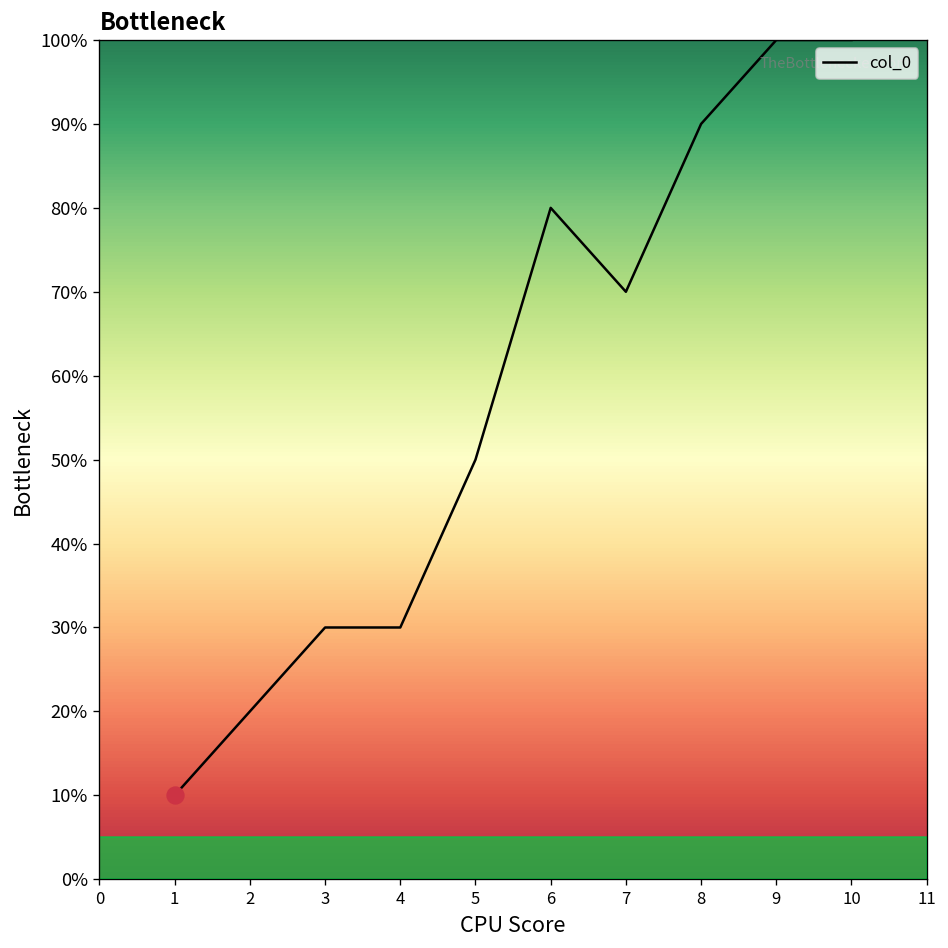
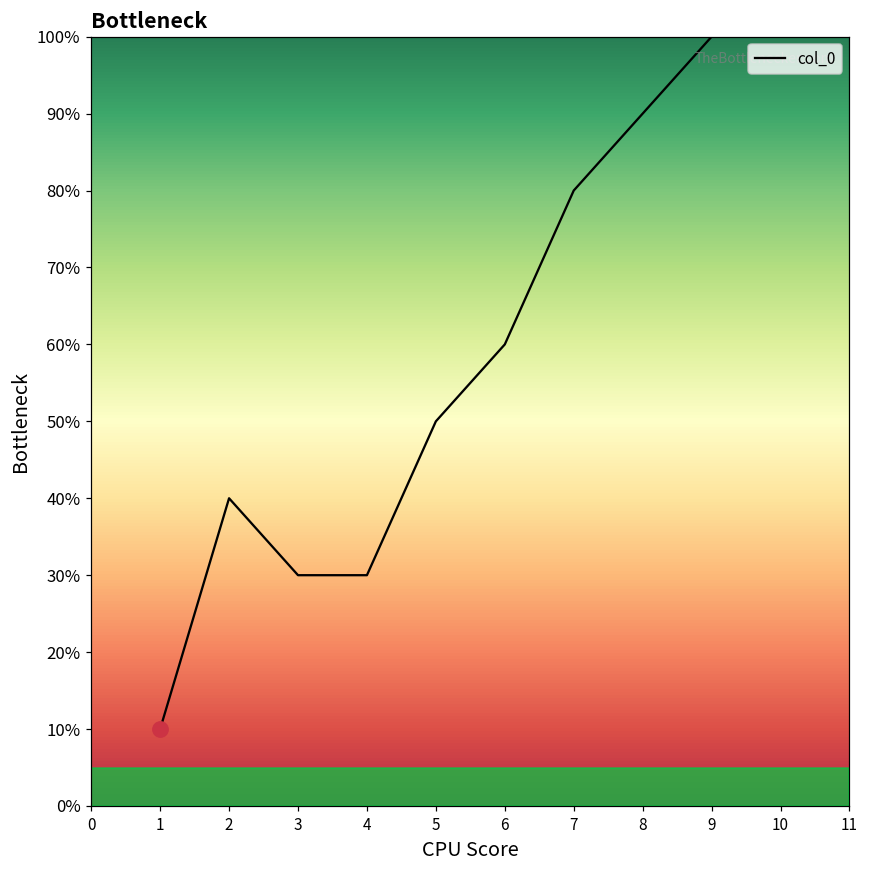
col_0, 2: 20% -> 40%
col_0, 6: 80% -> 60%
col_0, 7: 70% -> 80%
